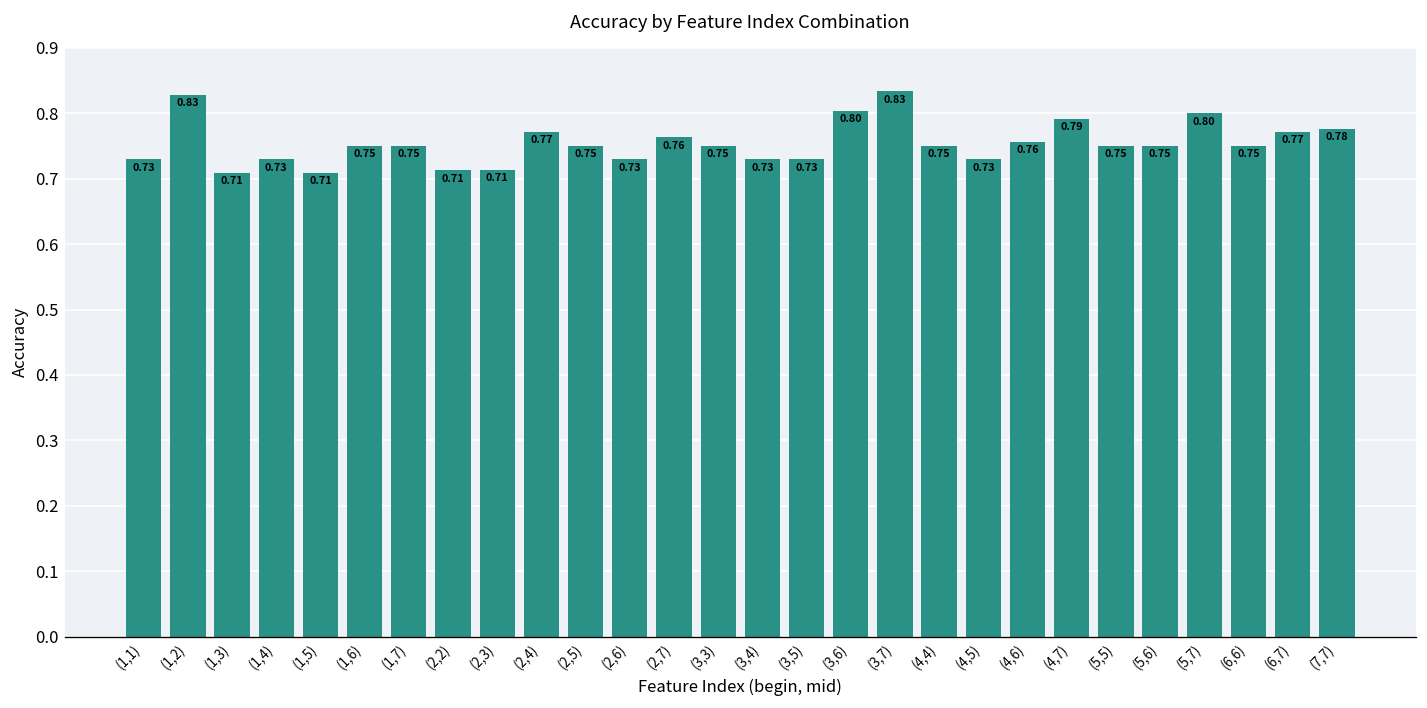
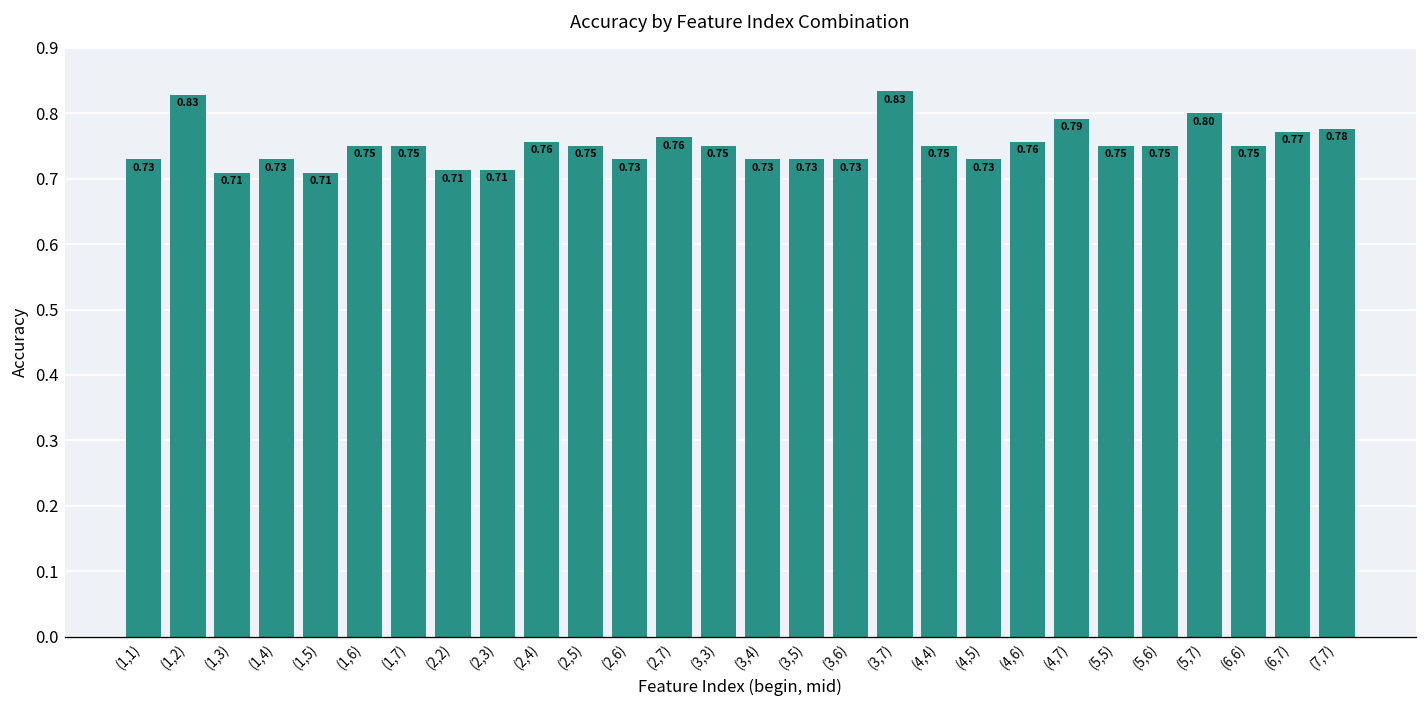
(2,4): 0.77 -> 0.76
(3,6): 0.80 -> 0.73
